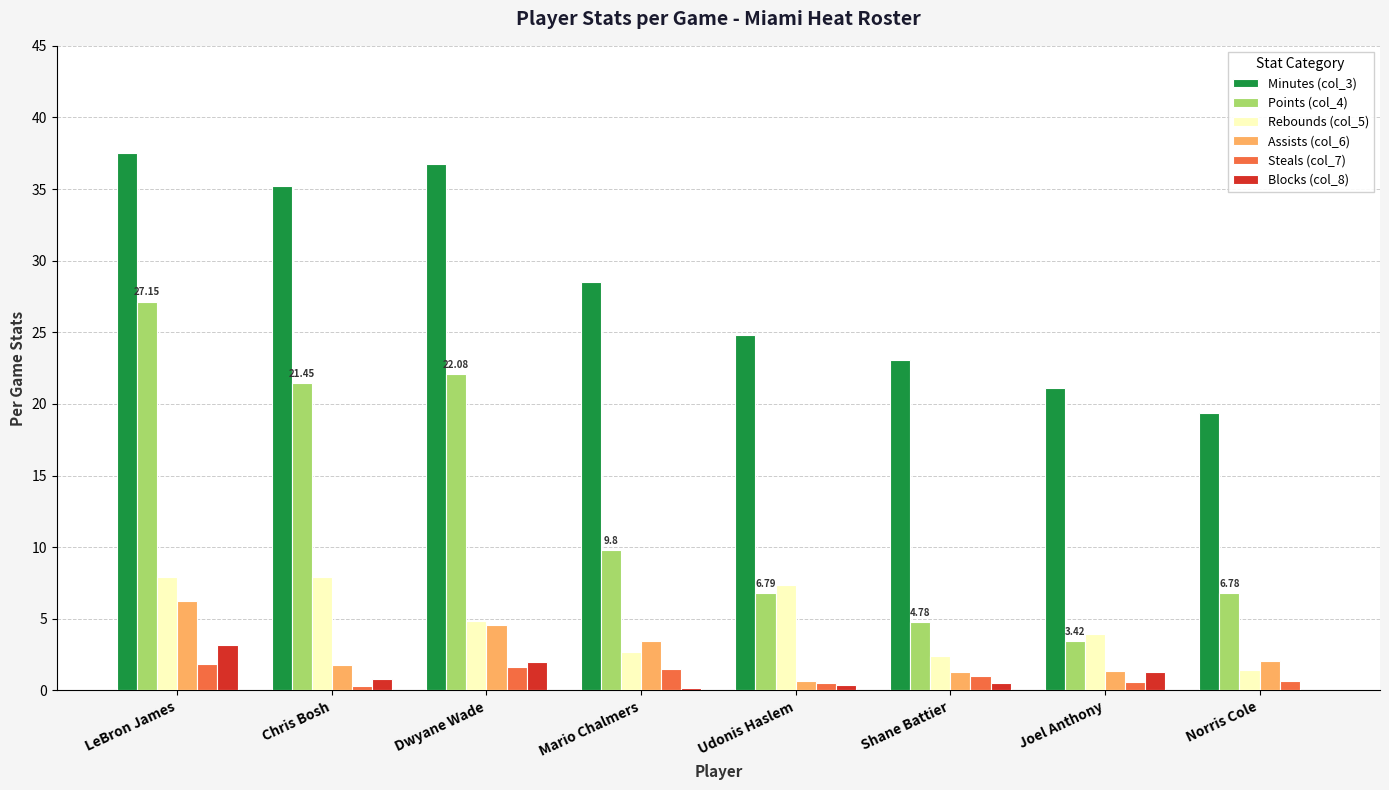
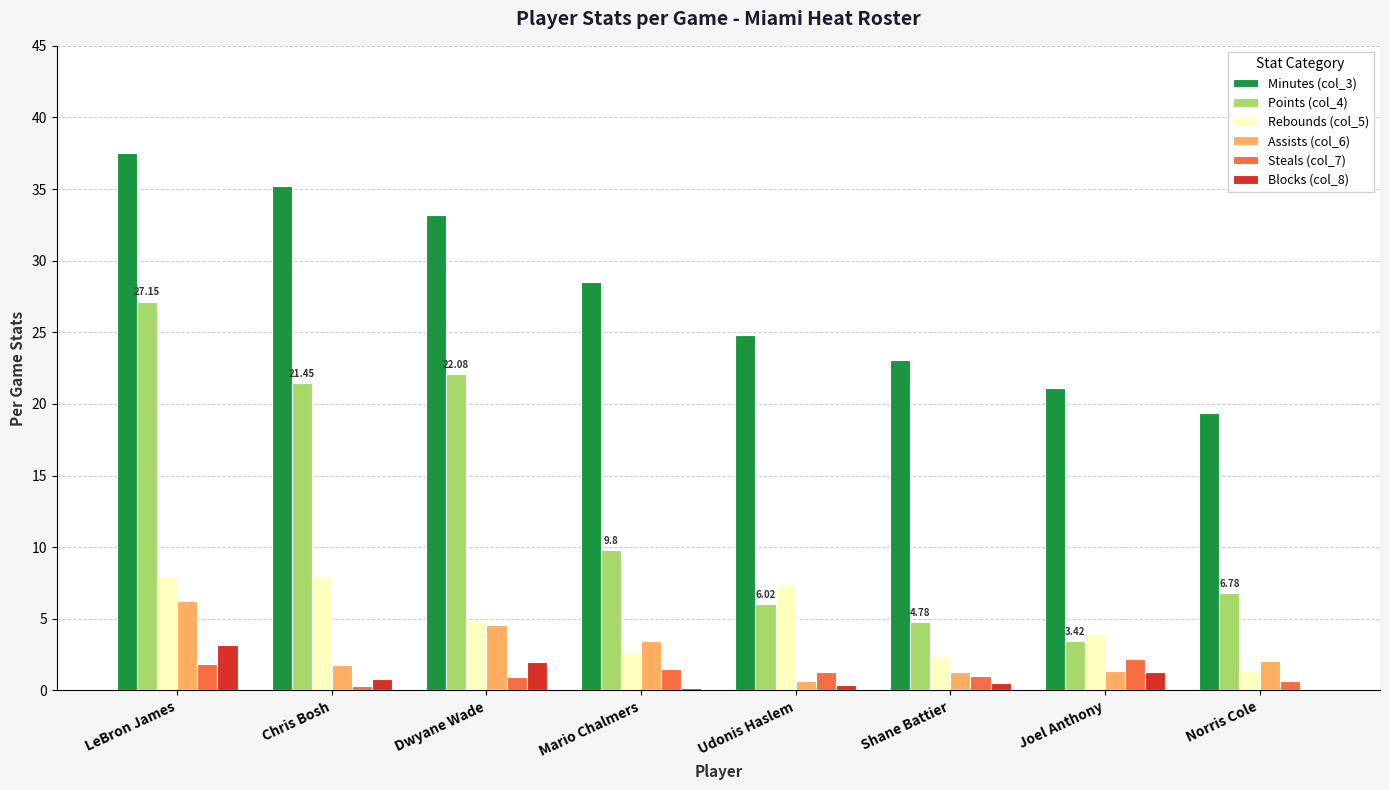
Minutes (col_3), Dwyane Wade: 36.7 -> 33.2
Steals (col_7), Dwyane Wade: 1.7 -> 1.0
Points (col_4), Udonis Haslem: 6.79 -> 6.02
Steals (col_7), Udonis Haslem: 0.6 -> 1.3
Steals (col_7), Joel Anthony: 0.6 -> 2.2
